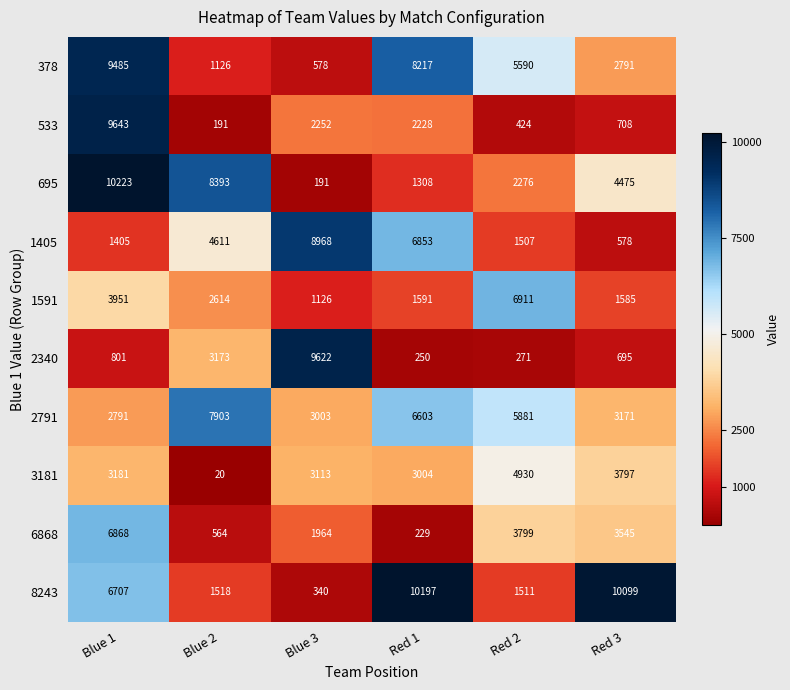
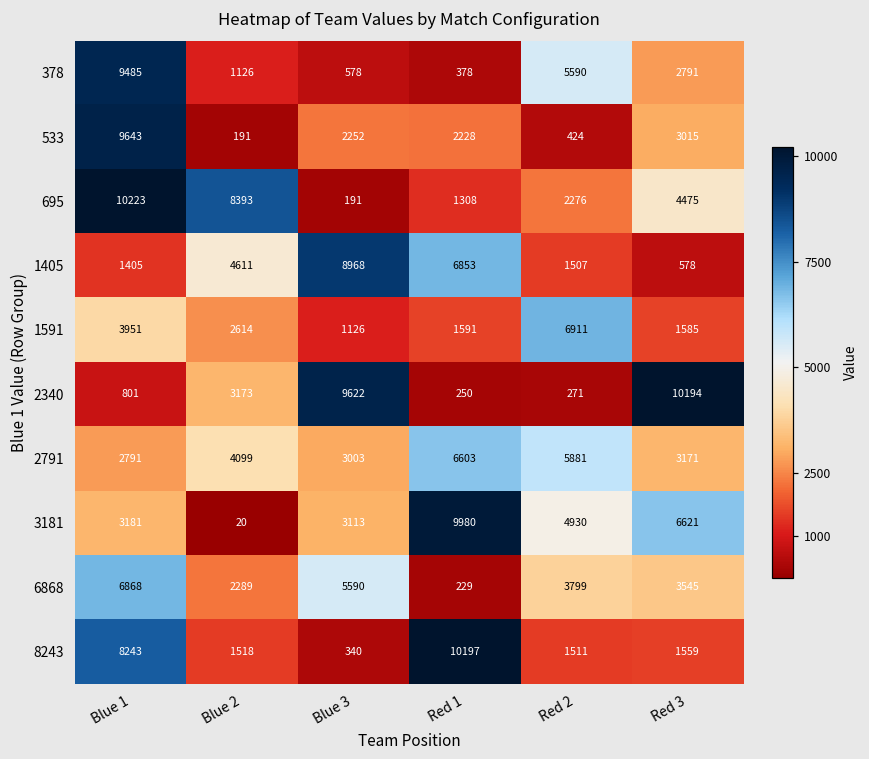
378, Red 1: 8217 -> 378
533, Red 3: 708 -> 3015
2340, Red 3: 695 -> 10194
2791, Blue 2: 7903 -> 4099
3181, Red 1: 3004 -> 9980
3181, Red 3: 3797 -> 6621
6868, Blue 2: 564 -> 2289
6868, Blue 3: 1964 -> 5590
8243, Blue 1: 6707 -> 8243
8243, Red 3: 10099 -> 1559
